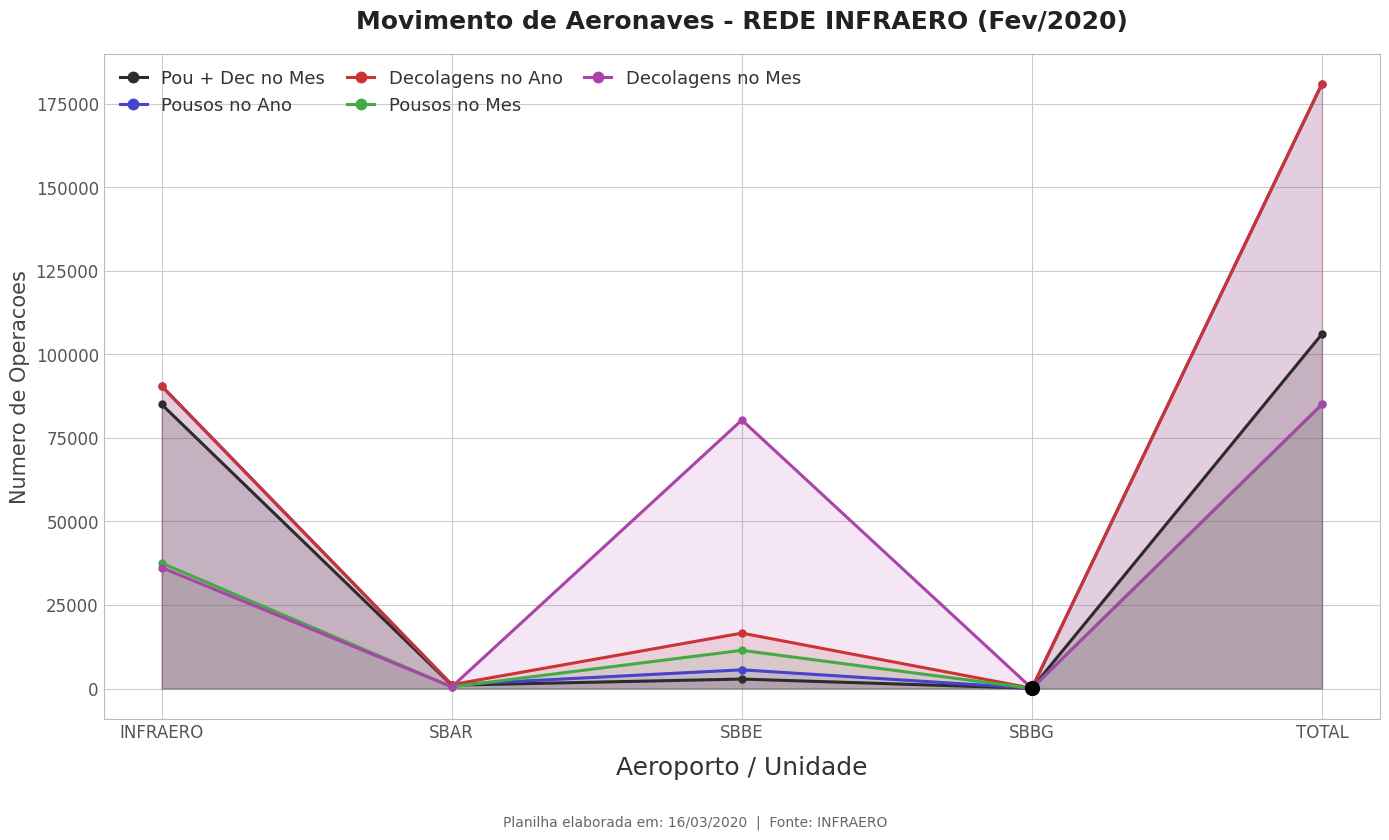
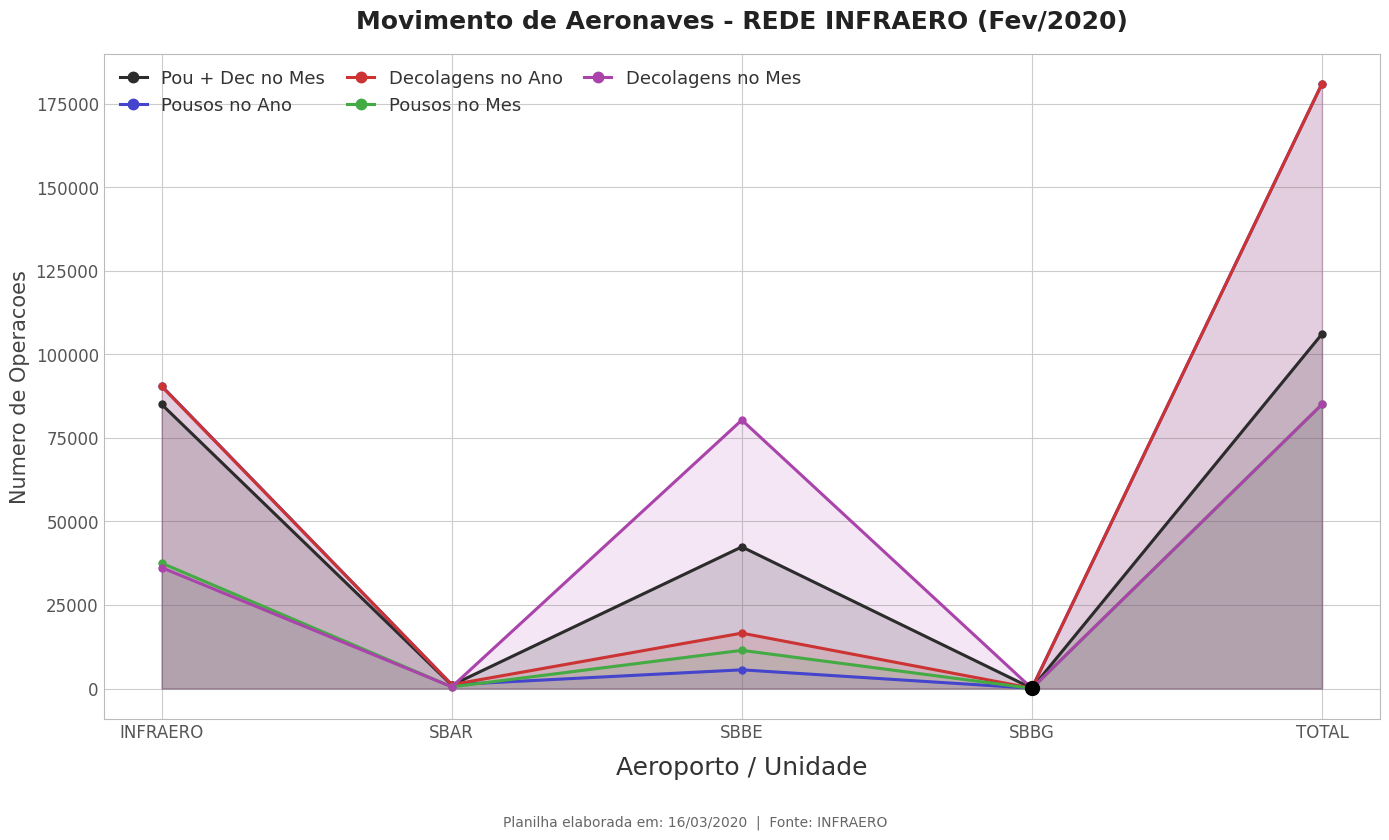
Pou + Dec no Mes, SBBE: 3000 -> 42000
